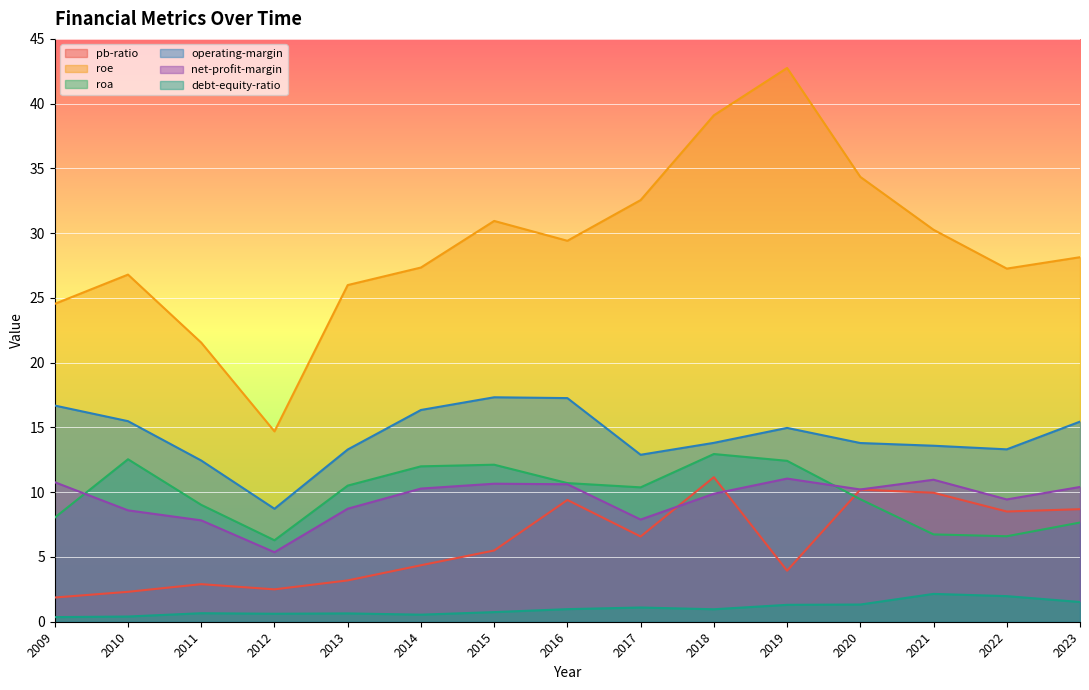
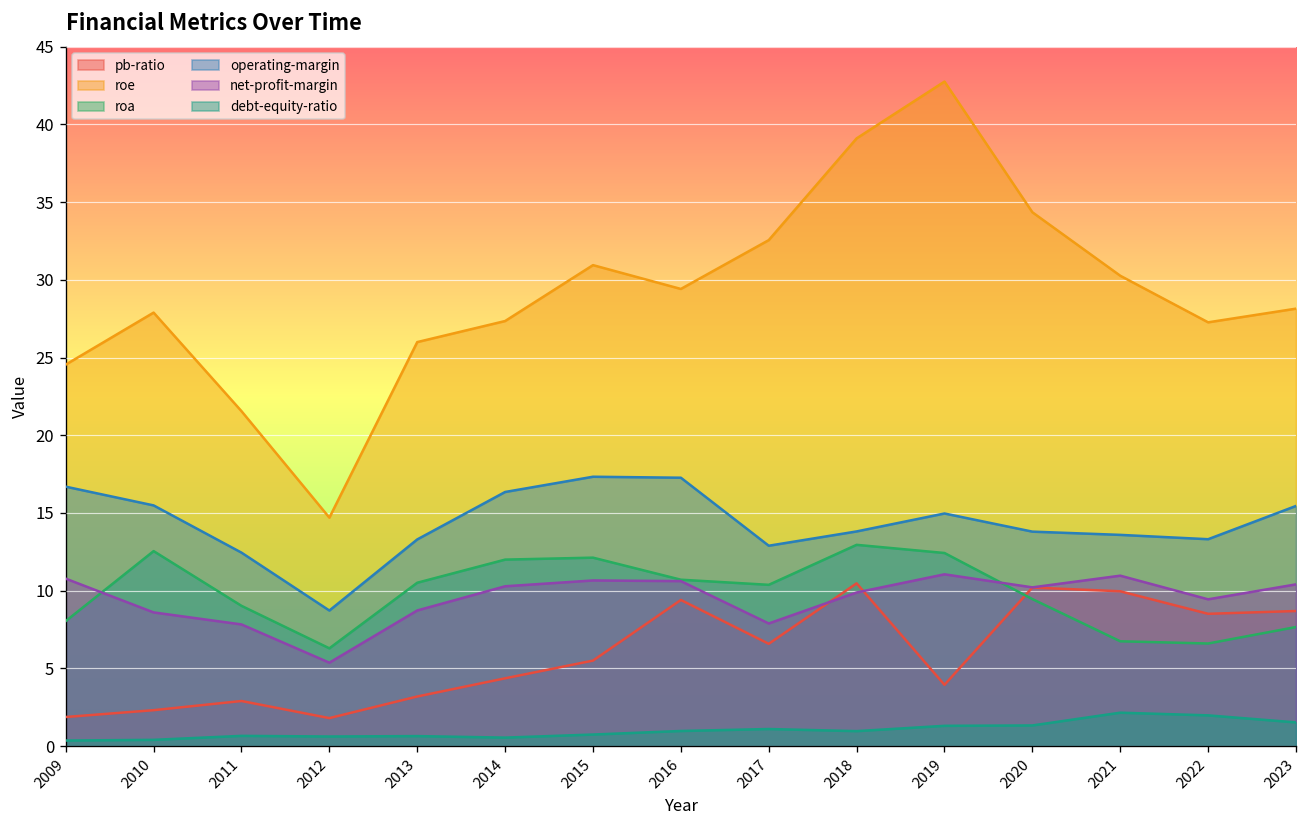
roe, 2010: 26.8 -> 27.9
pb-ratio, 2012: 2.5 -> 1.8
pb-ratio, 2018: 11.2 -> 10.5
